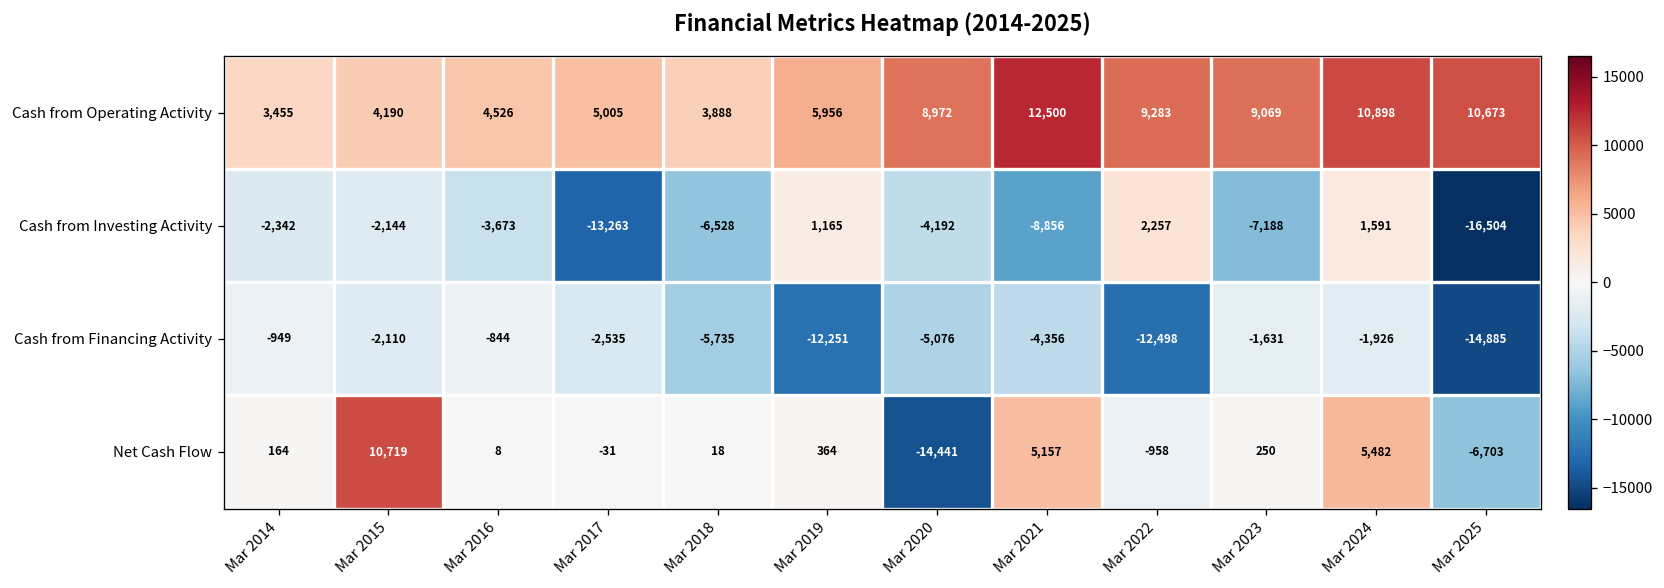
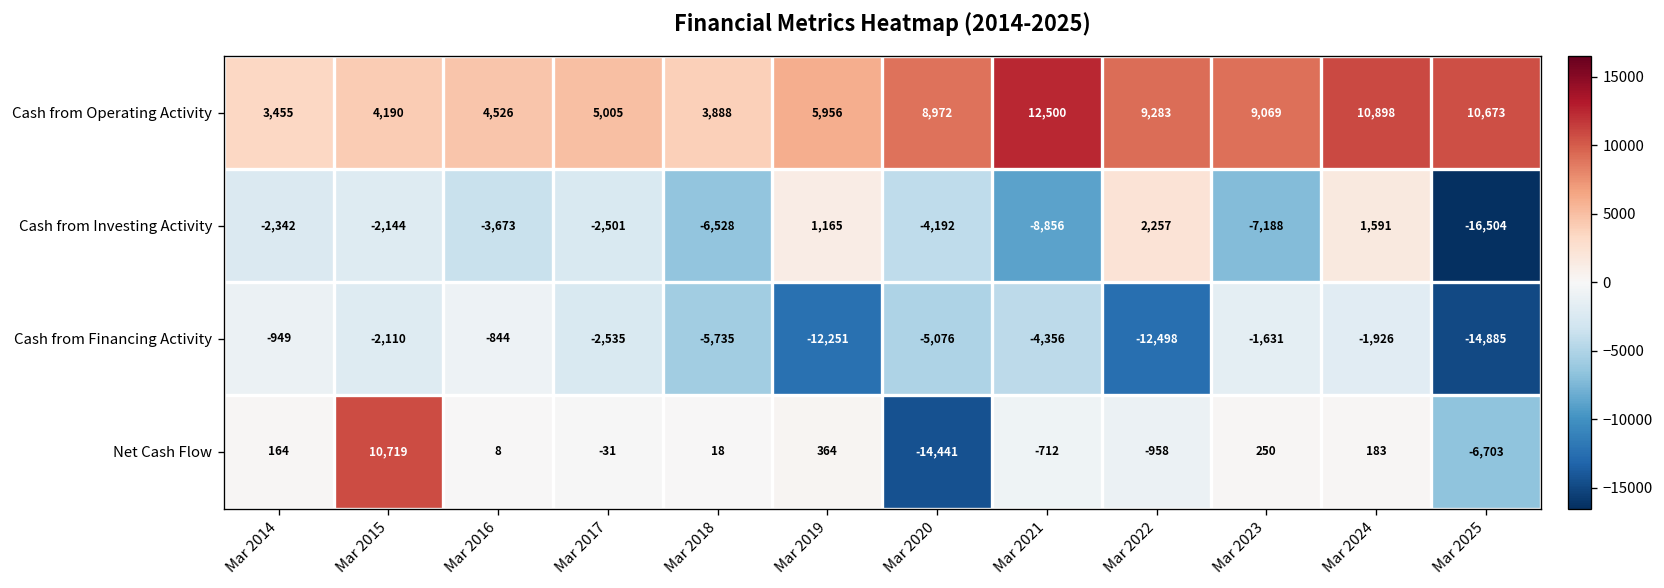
Cash from Investing Activity, Mar 2017: -13,263 -> -2,501
Net Cash Flow, Mar 2021: 5,157 -> -712
Net Cash Flow, Mar 2024: 5,482 -> 183
